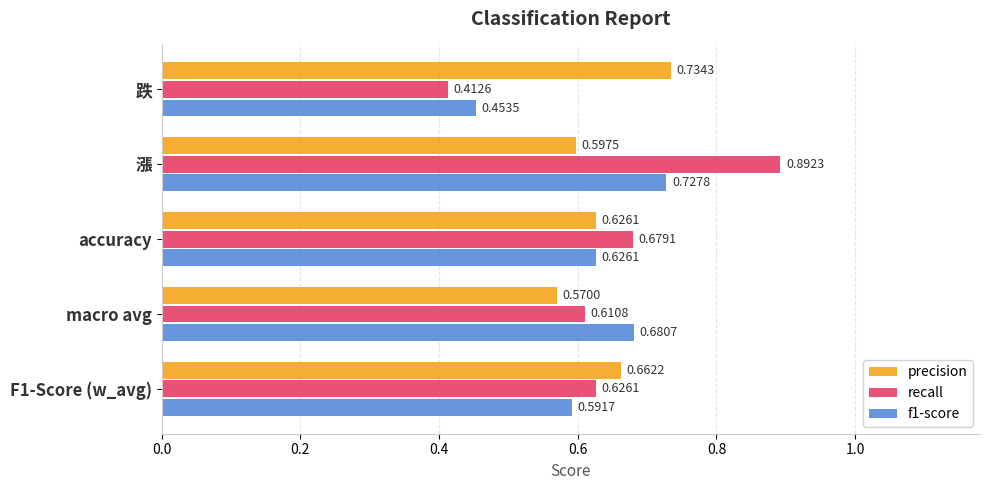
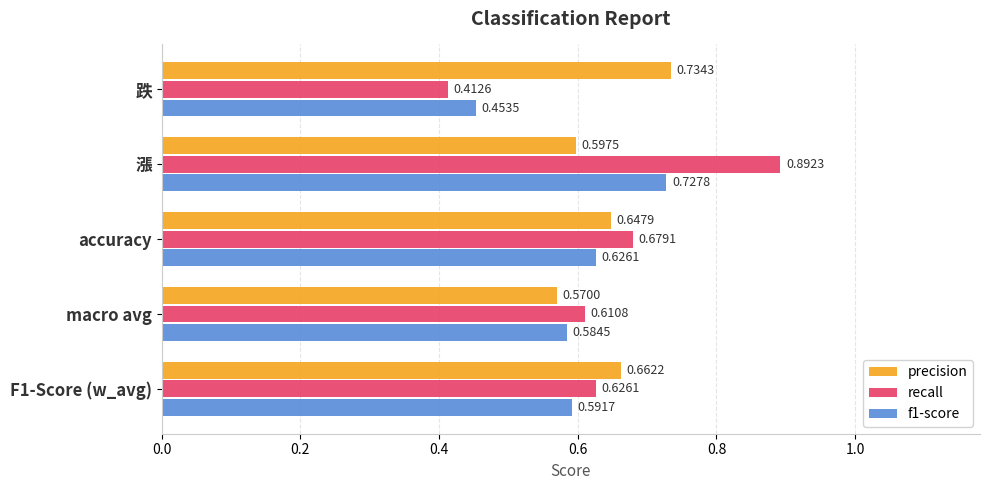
precision, accuracy: 0.6261 -> 0.6479
f1-score, macro avg: 0.6807 -> 0.5845
